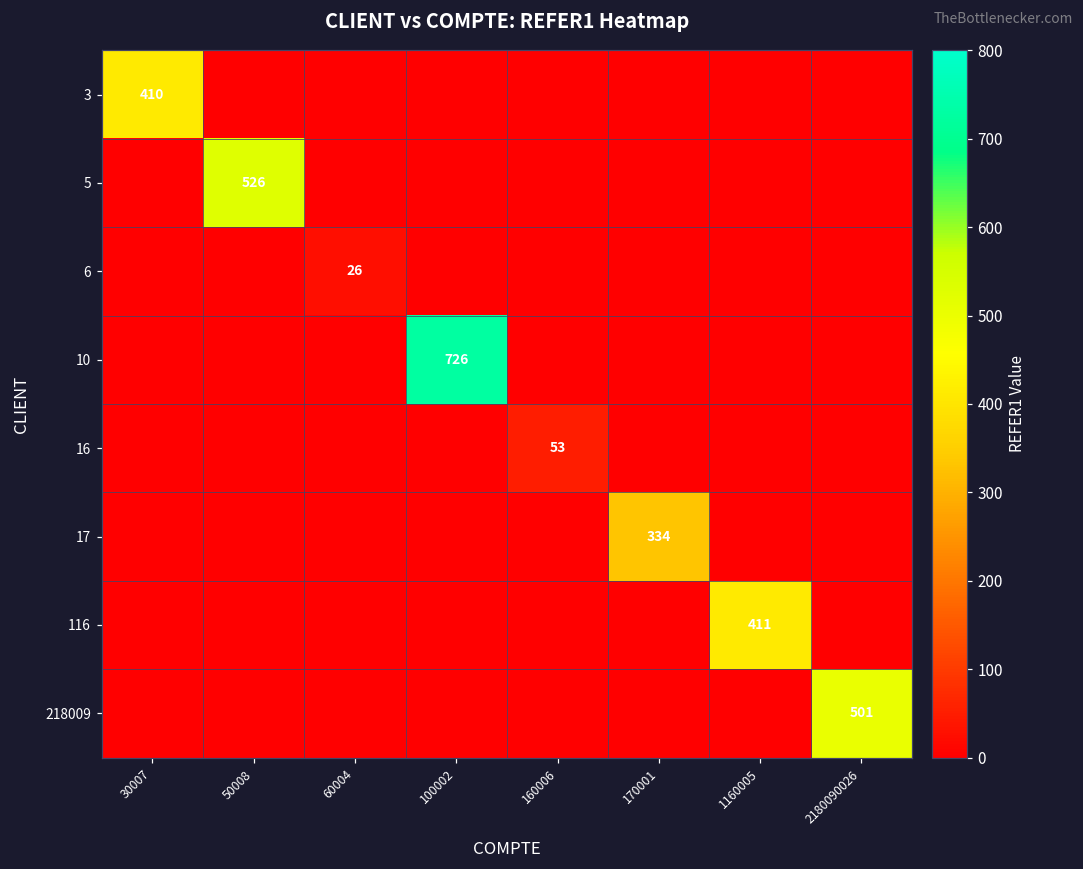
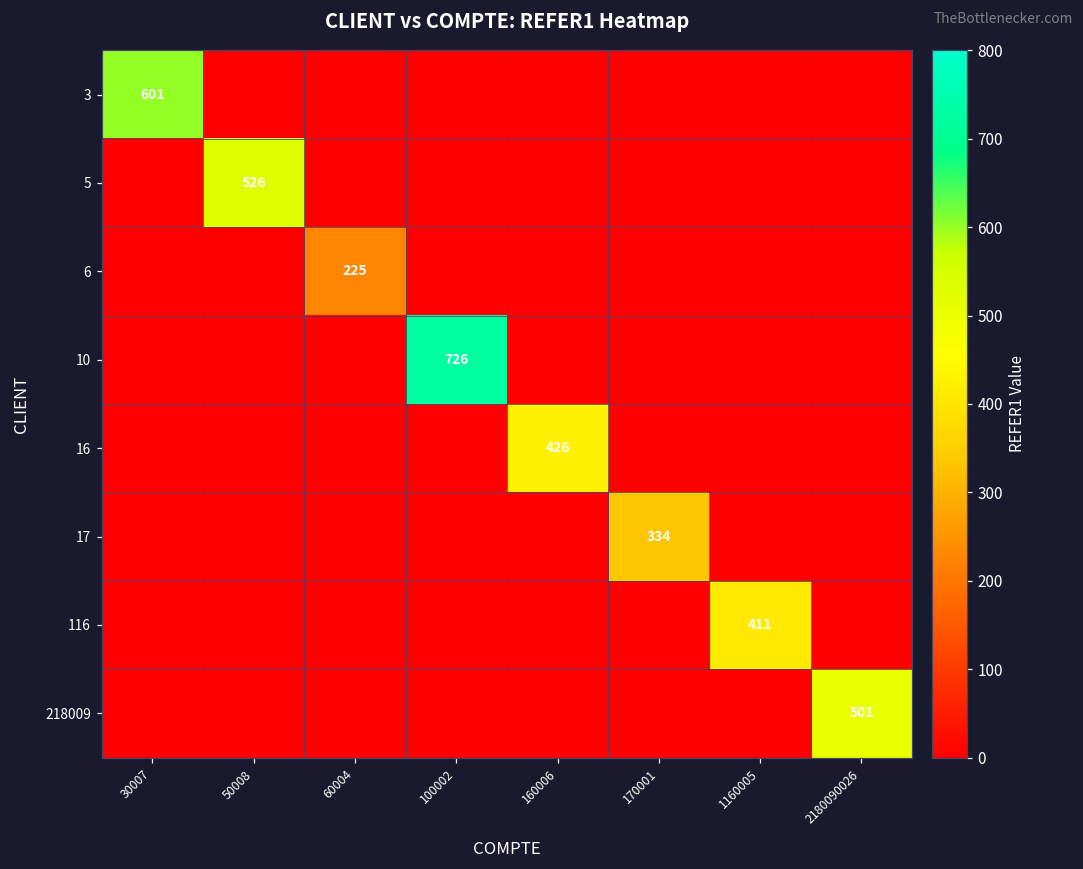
3, 30007: 410 -> 601
6, 60004: 26 -> 225
16, 160006: 53 -> 426
